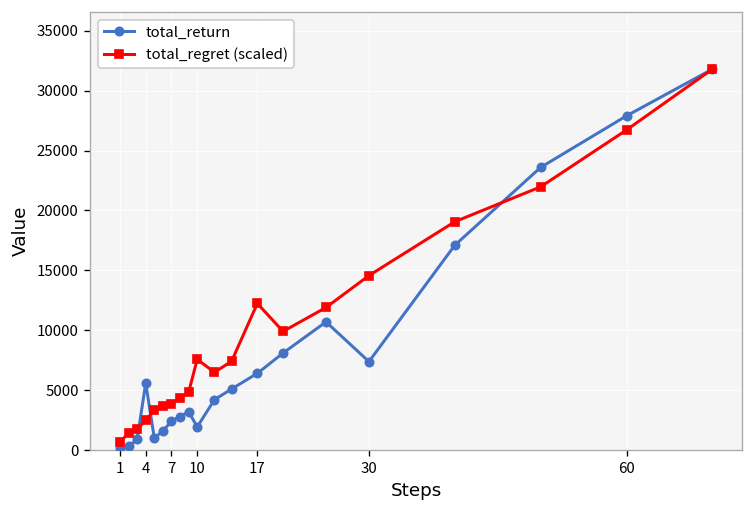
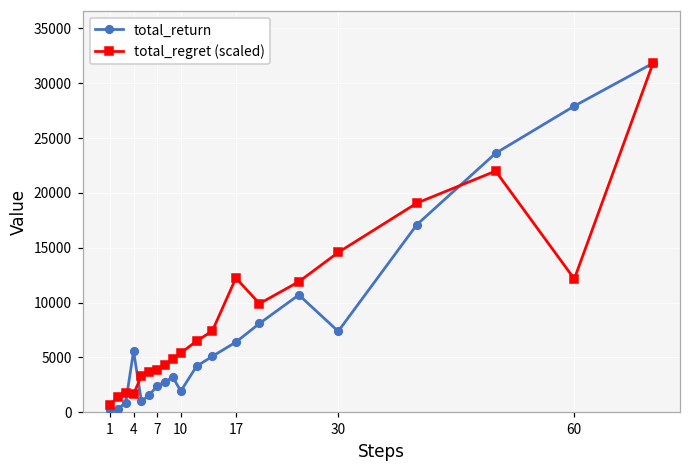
total_regret (scaled), 4: 2500 -> 1700
total_regret (scaled), 10: 8000 -> 5000
total_regret (scaled), 60: 27000 -> 12000
